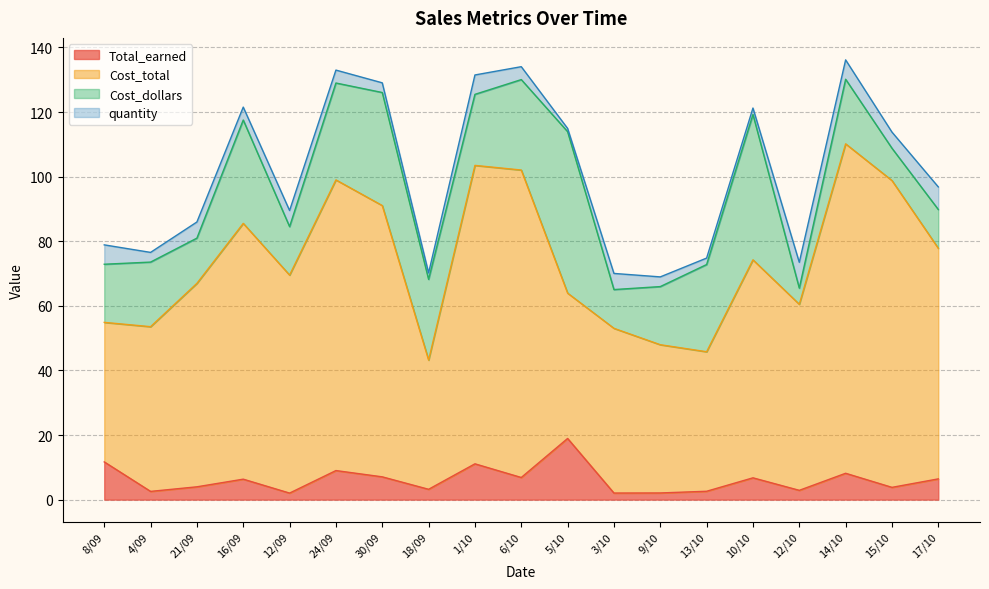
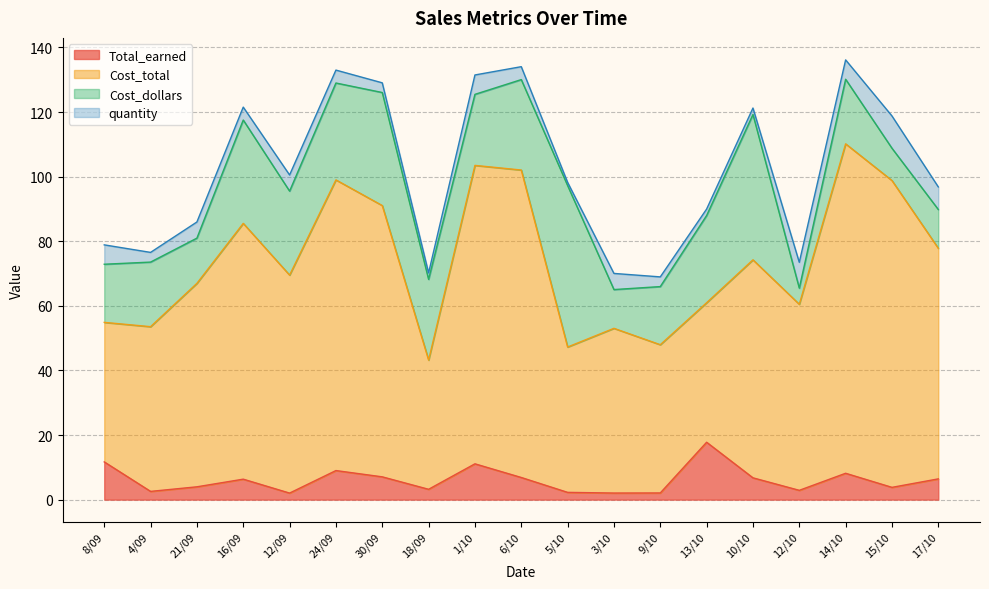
Cost_dollars, 12/09: 15 -> 26
Total_earned, 5/10: 19 -> 2
Total_earned, 13/10: 3 -> 18
quantity, 15/10: 5 -> 10
